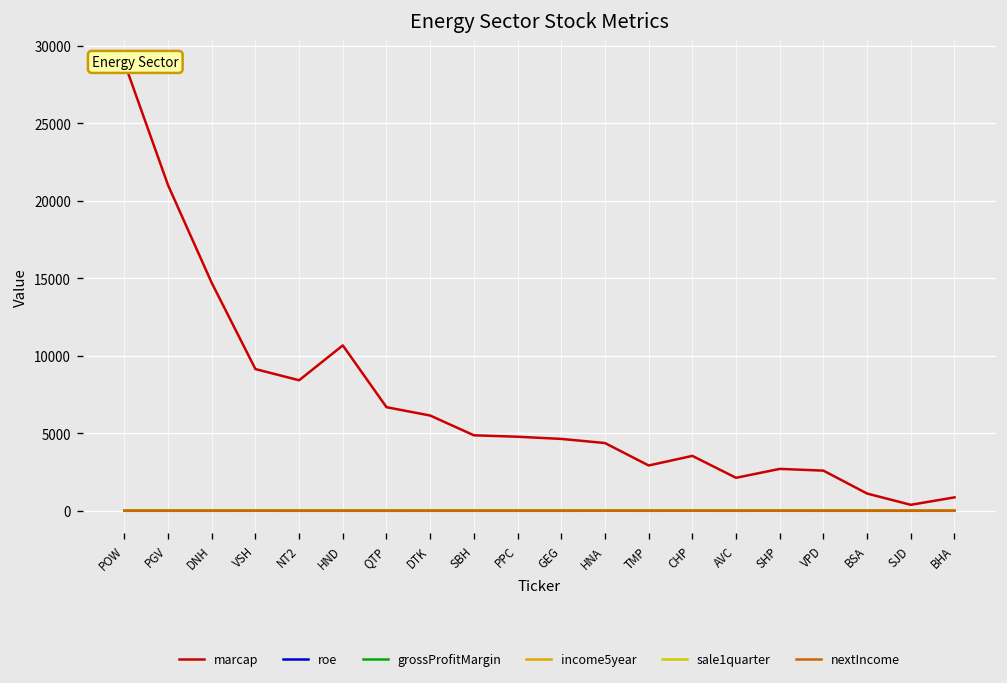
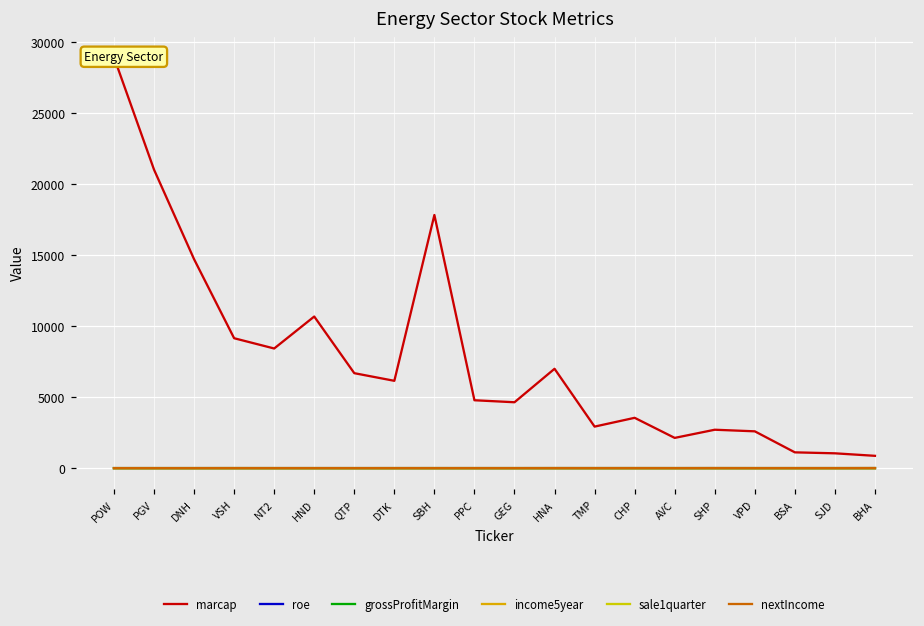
marcap, SBH: 4900 -> 17800
marcap, HNA: 4400 -> 7000
marcap, SJD: 400 -> 1000
